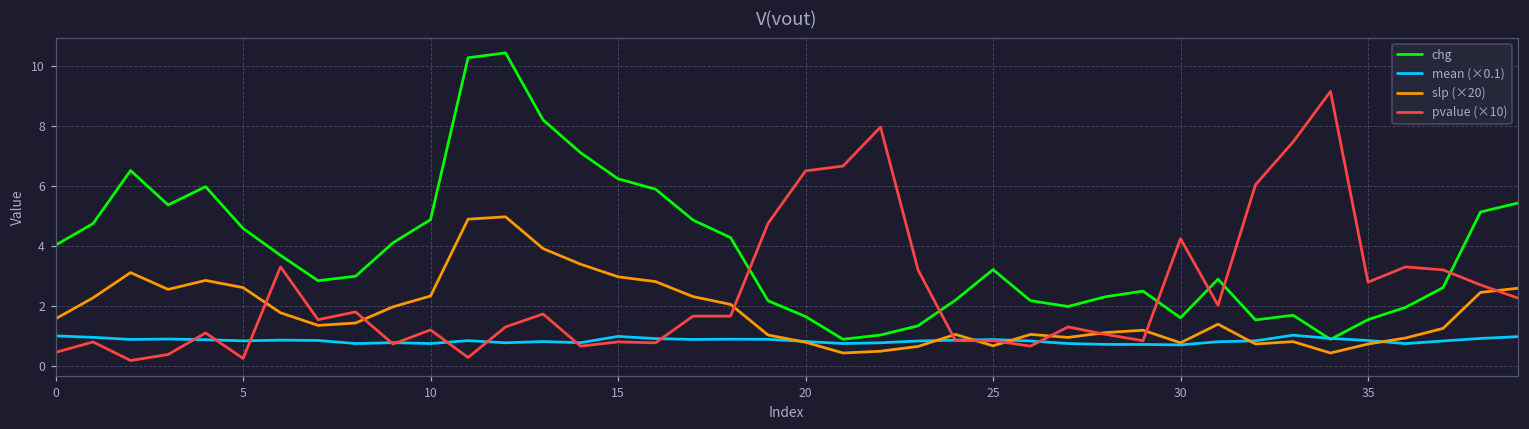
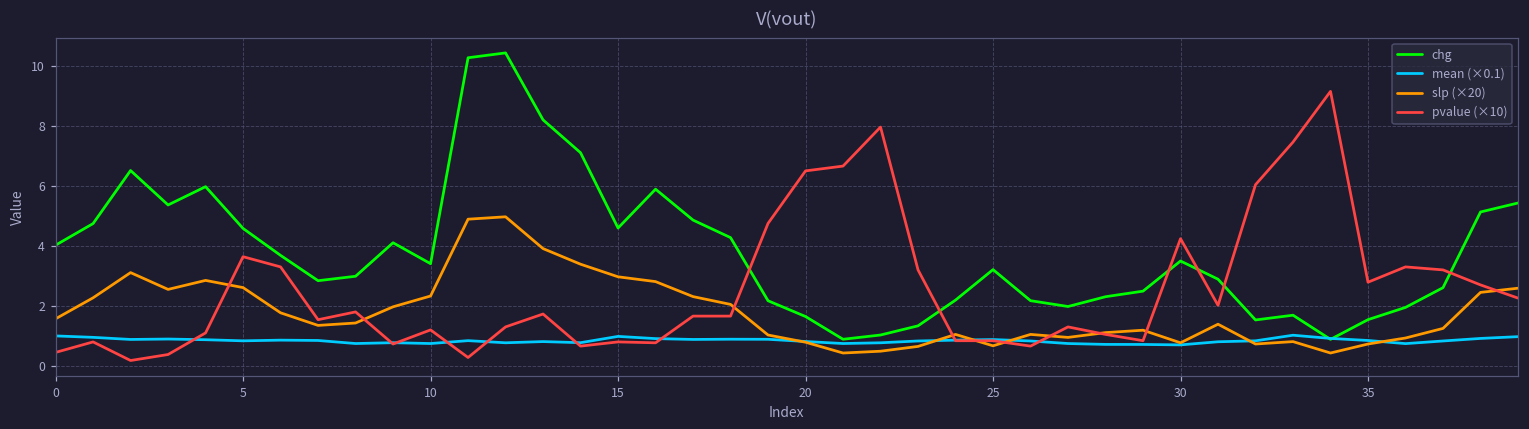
pvalue (×10), 5: 0.2 -> 3.6
chg, 10: 4.9 -> 3.4
chg, 15: 6.2 -> 4.6
chg, 30: 1.6 -> 3.5
